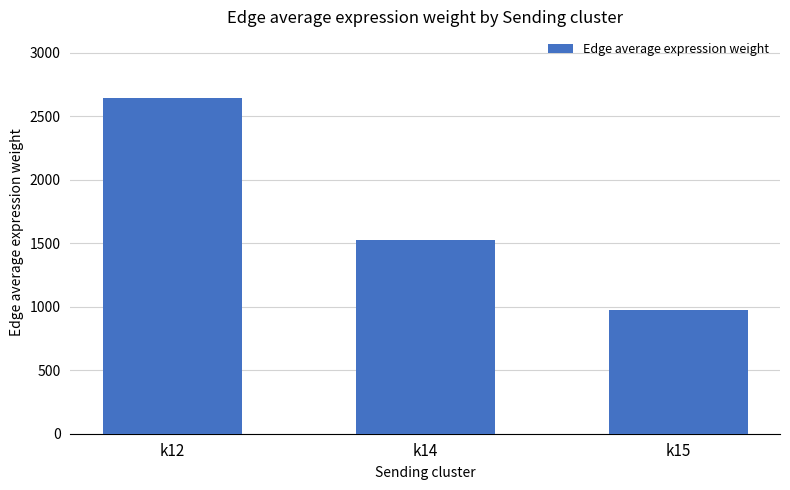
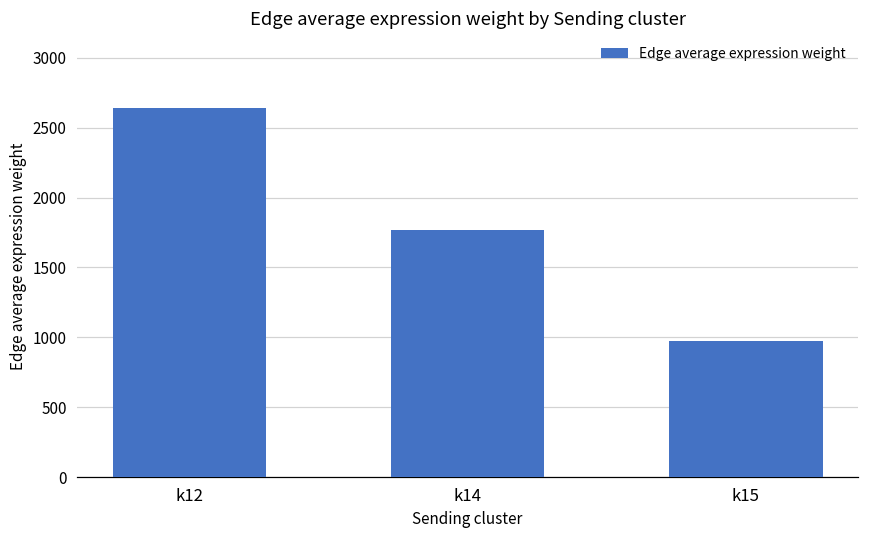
k14: 1520 -> 1770
